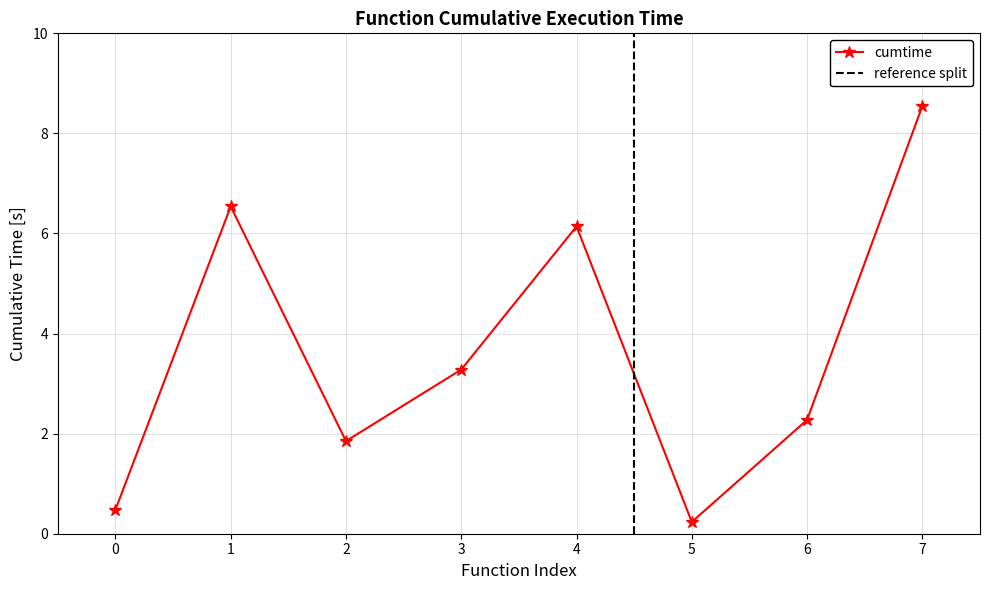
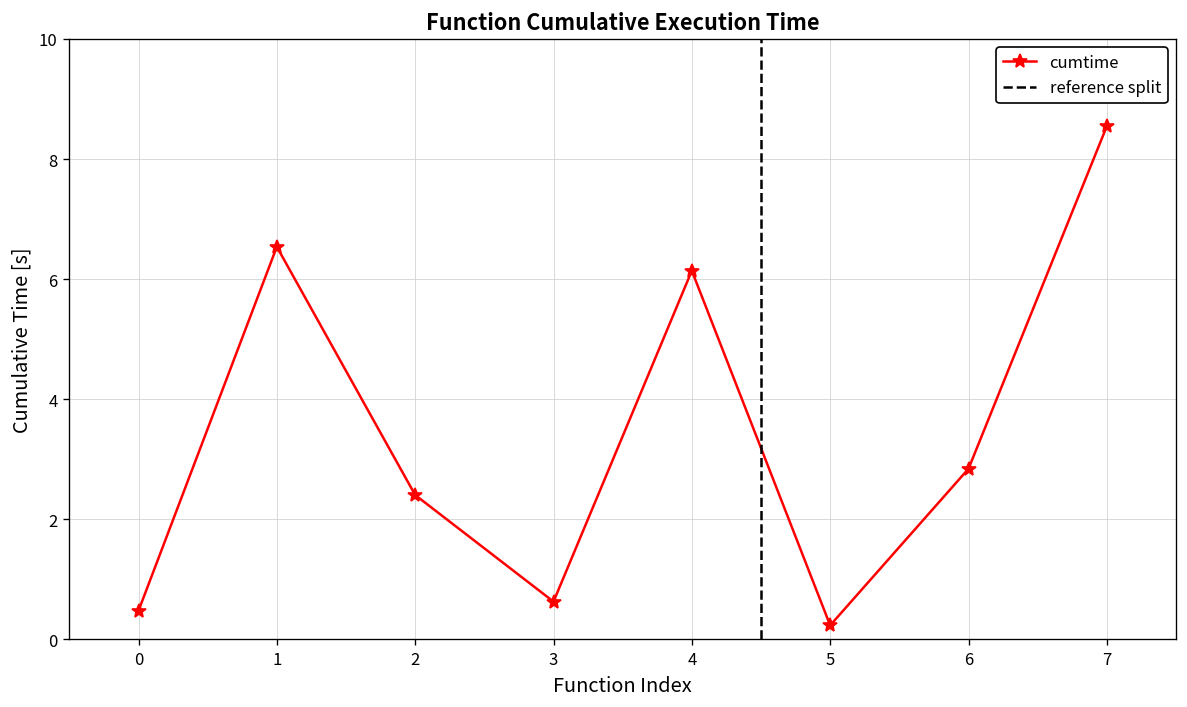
2: 1.9 -> 2.4
3: 3.3 -> 0.6
6: 2.3 -> 2.8
